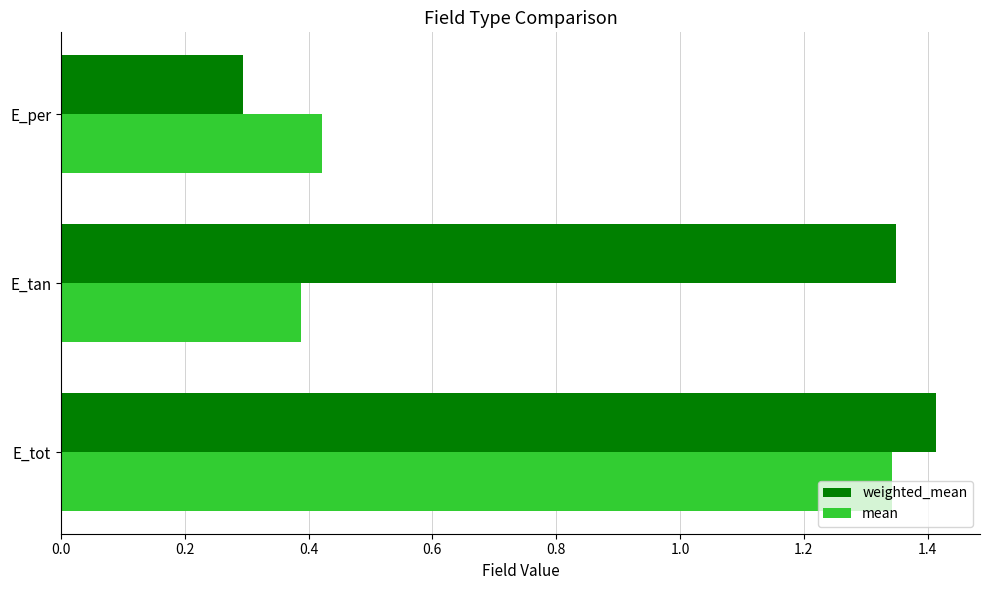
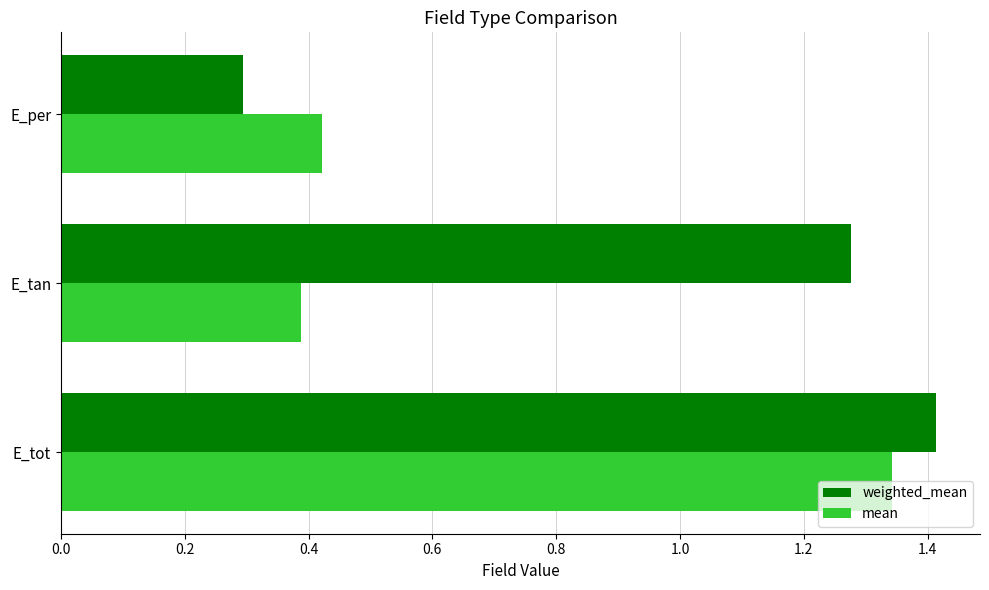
weighted_mean, E_tan: 1.35 -> 1.28
